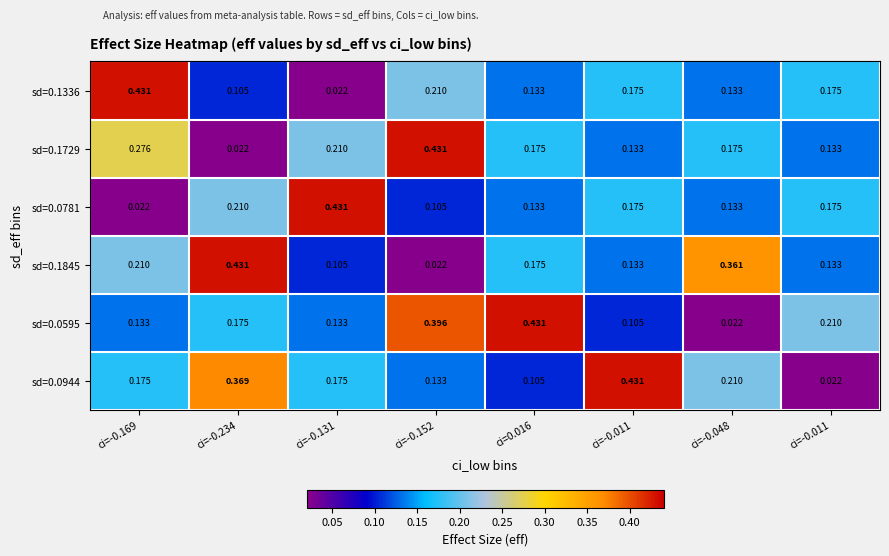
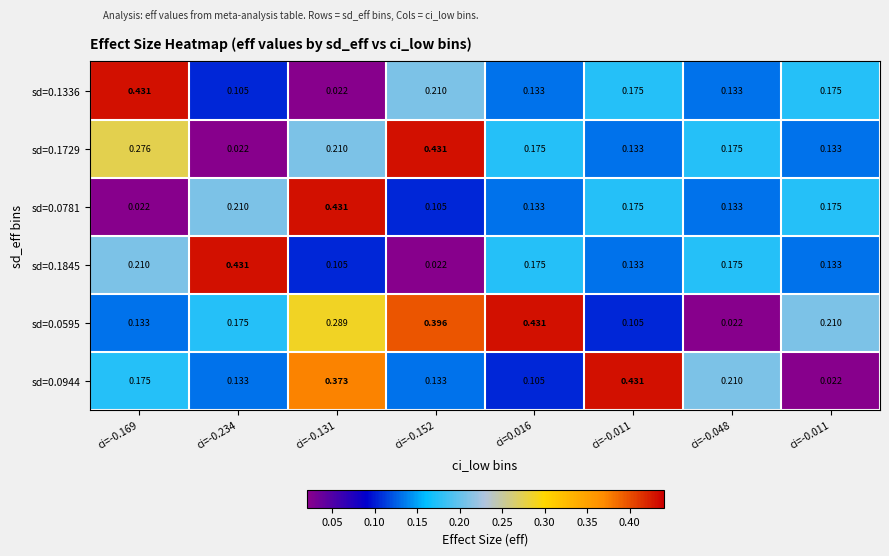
sd=0.1845, ci=-0.048: 0.361 -> 0.175
sd=0.0595, ci=-0.131: 0.133 -> 0.289
sd=0.0944, ci=-0.234: 0.369 -> 0.133
sd=0.0944, ci=-0.131: 0.175 -> 0.373
